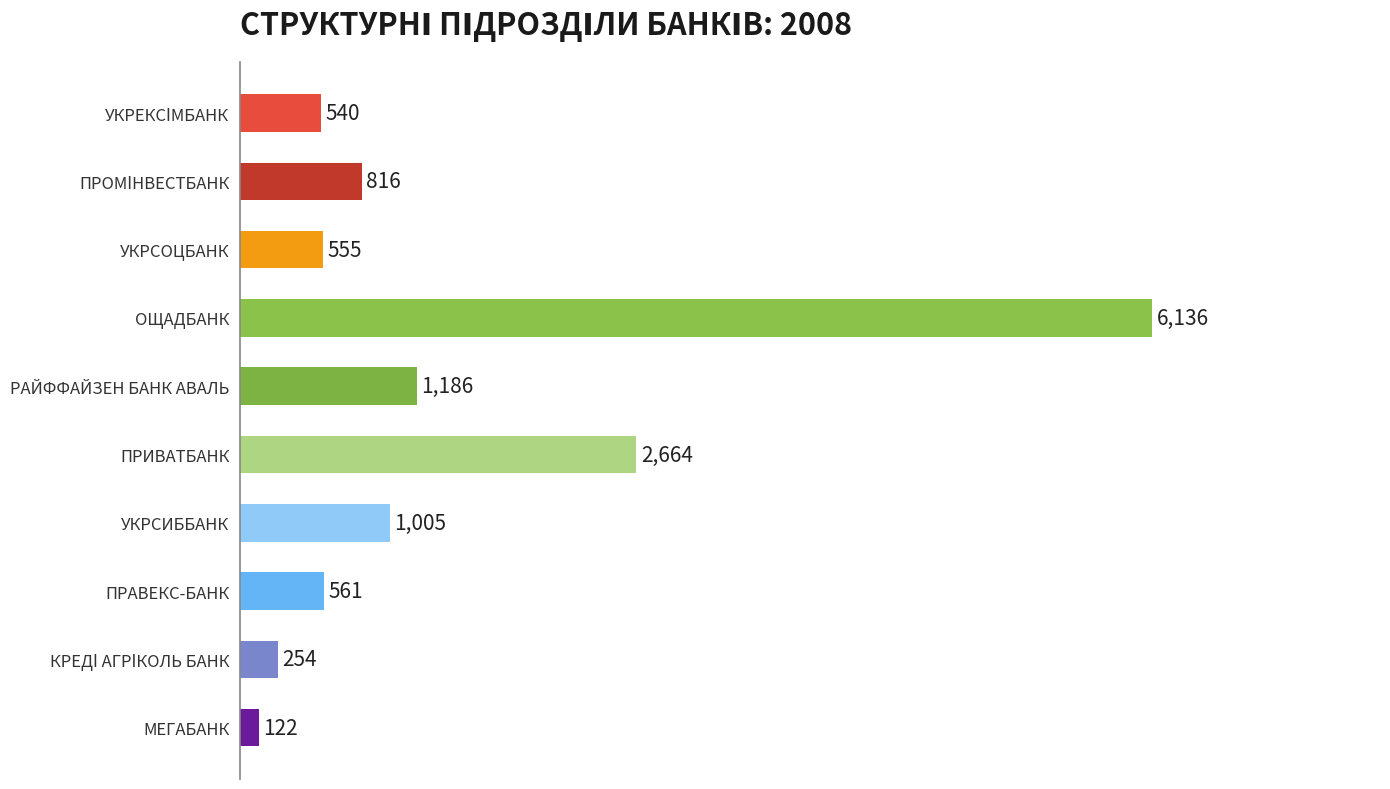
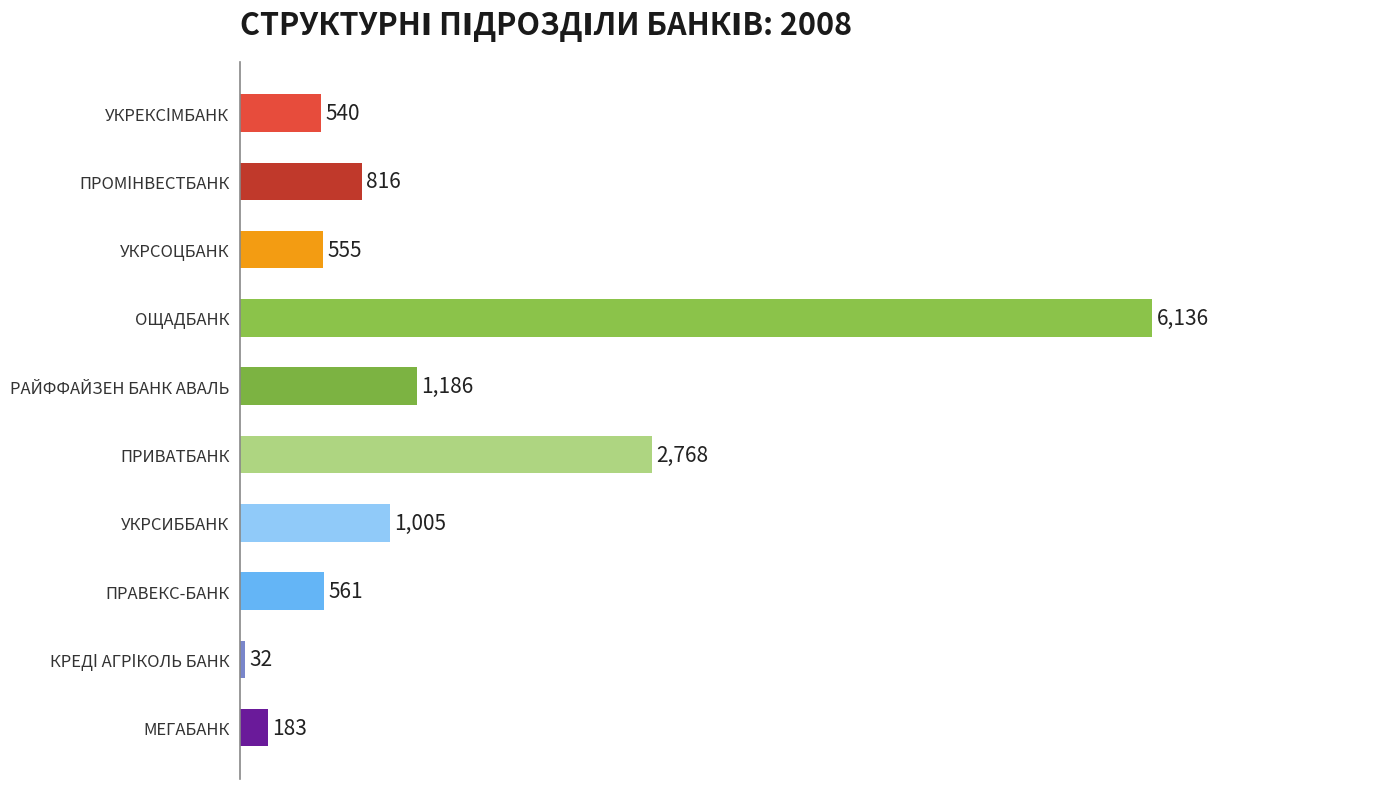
ПРИВАТБАНК: 2,664 -> 2,768
КРЕДІ АГРІКОЛЬ БАНК: 254 -> 32
МЕГАБАНК: 122 -> 183
